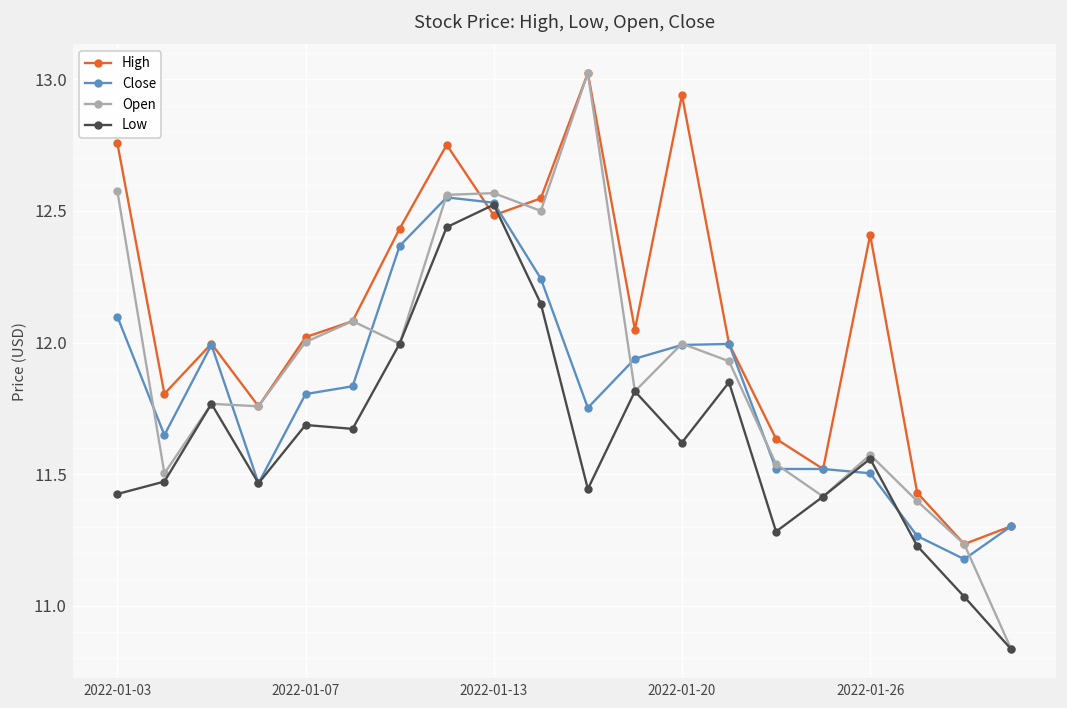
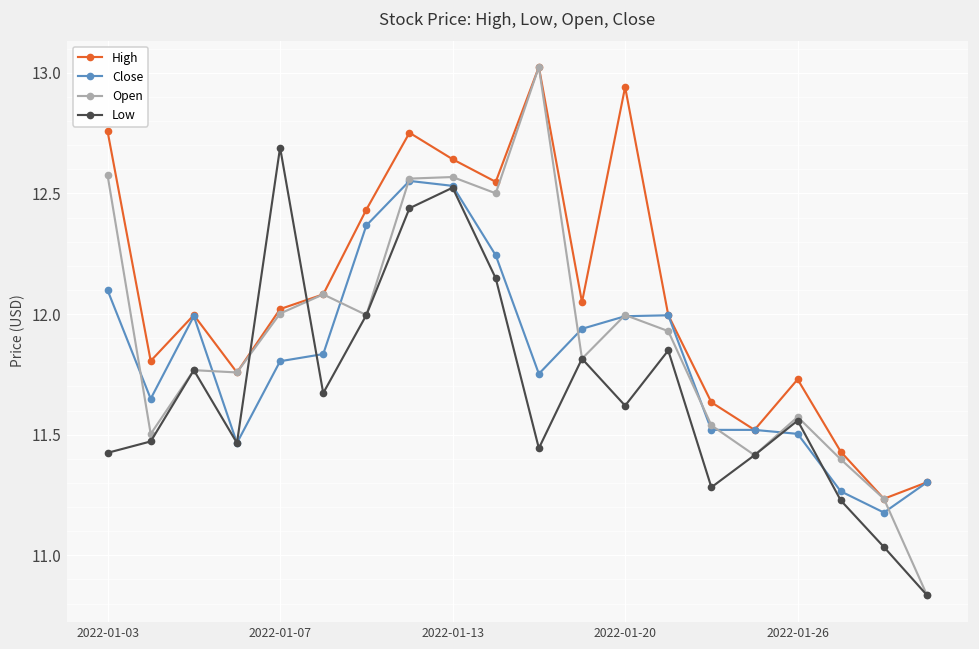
Low, 2022-01-07: 11.69 -> 12.69
High, 2022-01-13: 12.48 -> 12.64
High, 2022-01-26: 12.41 -> 11.73
